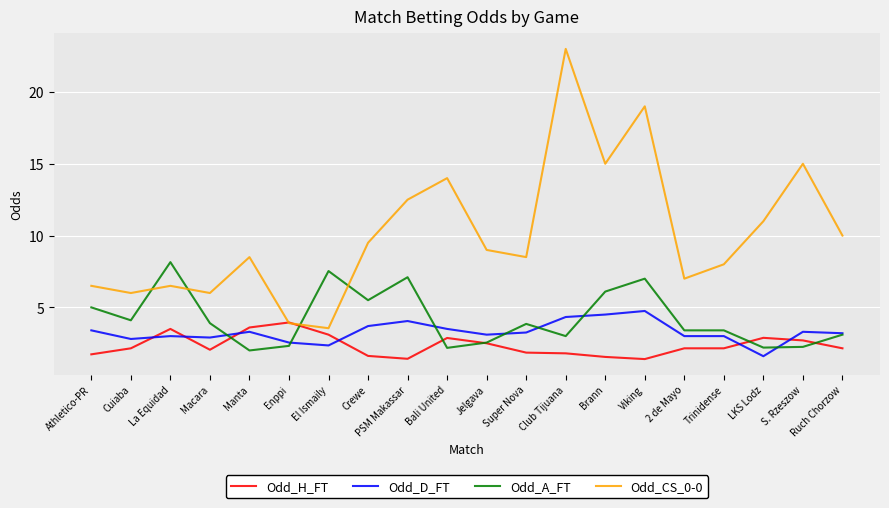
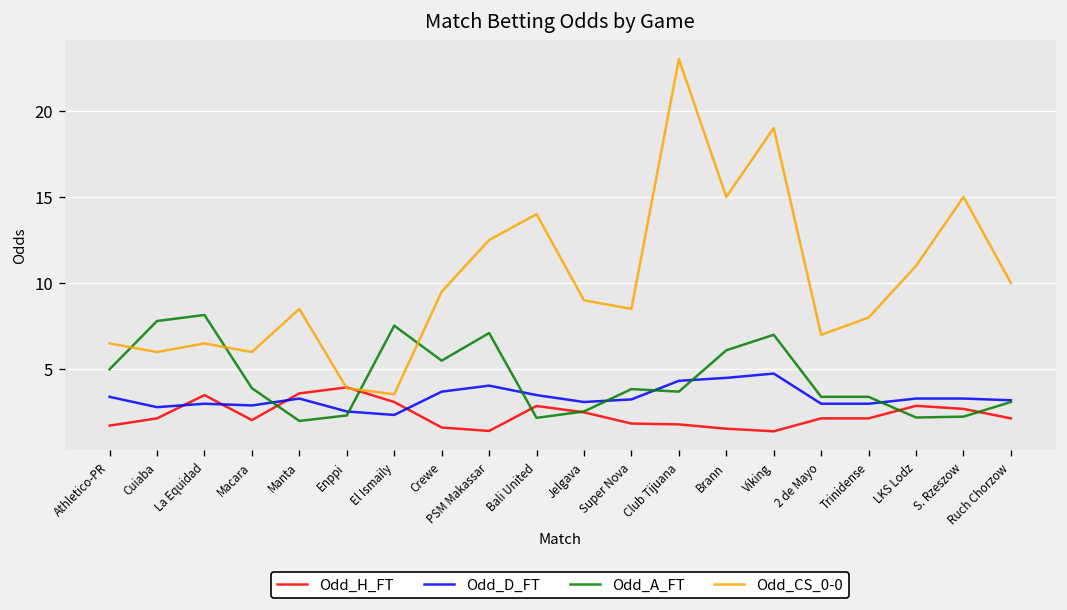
Odd_A_FT, Cuiaba: 4.1 -> 7.8
Odd_A_FT, Club Tijuana: 3.0 -> 3.7
Odd_D_FT, LKS Lodz: 1.6 -> 3.3
